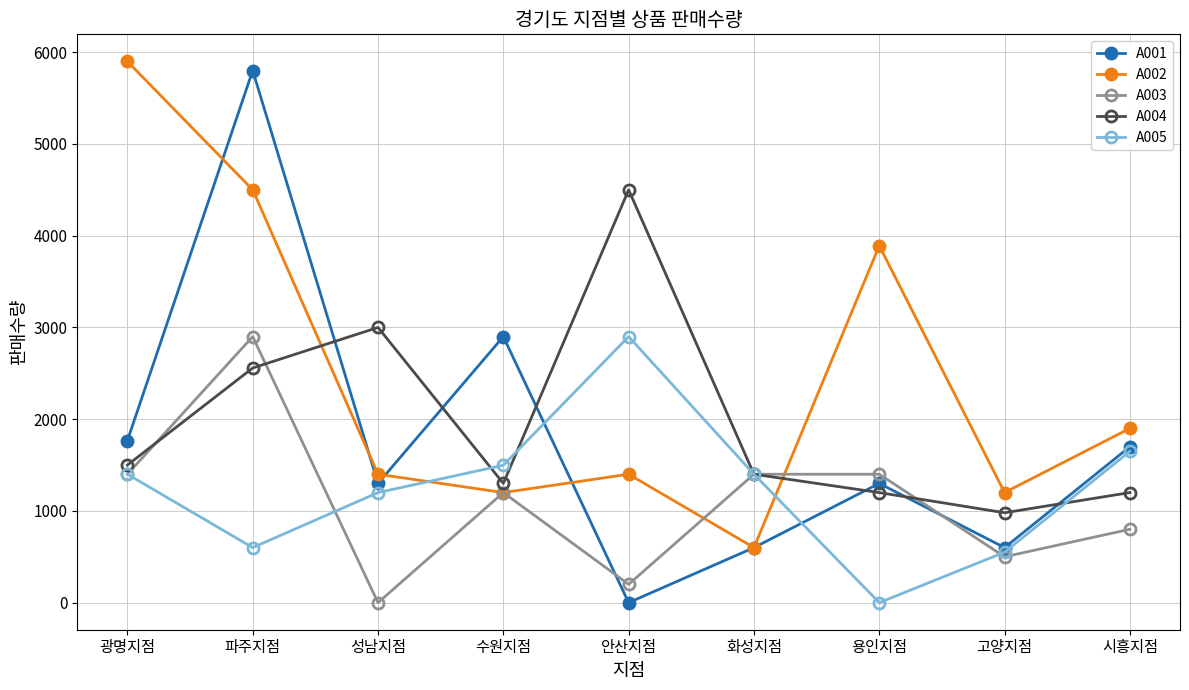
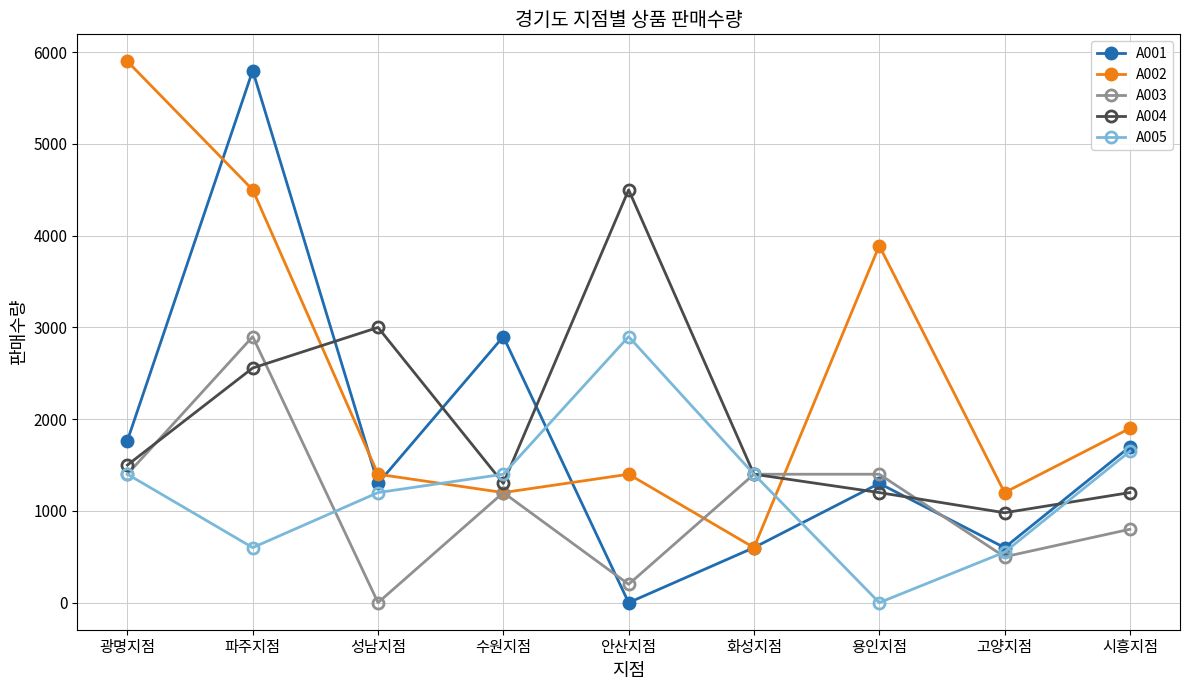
A005, 수원지점: 1500 -> 1400
